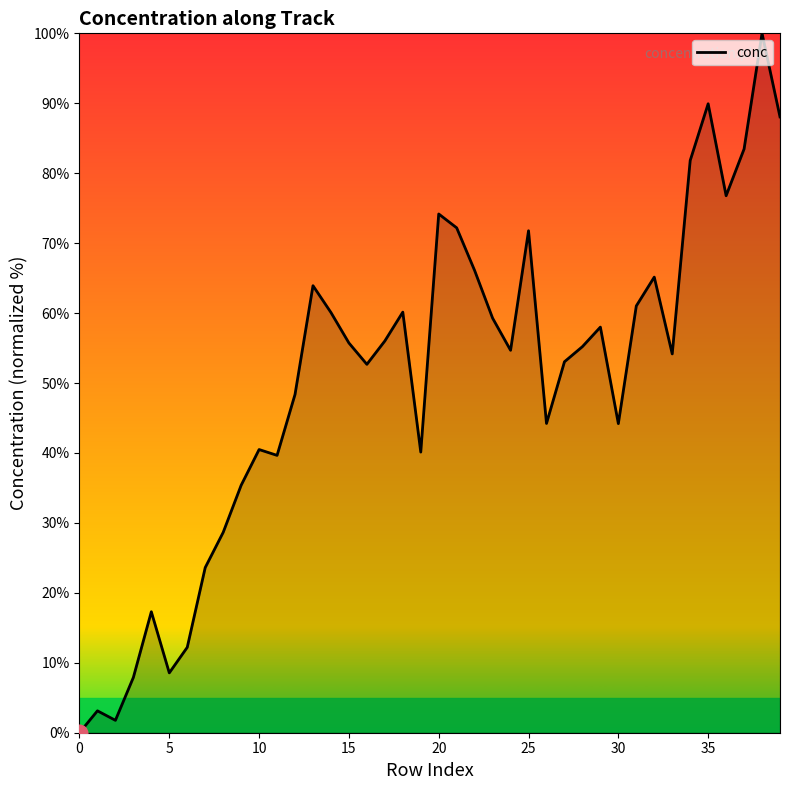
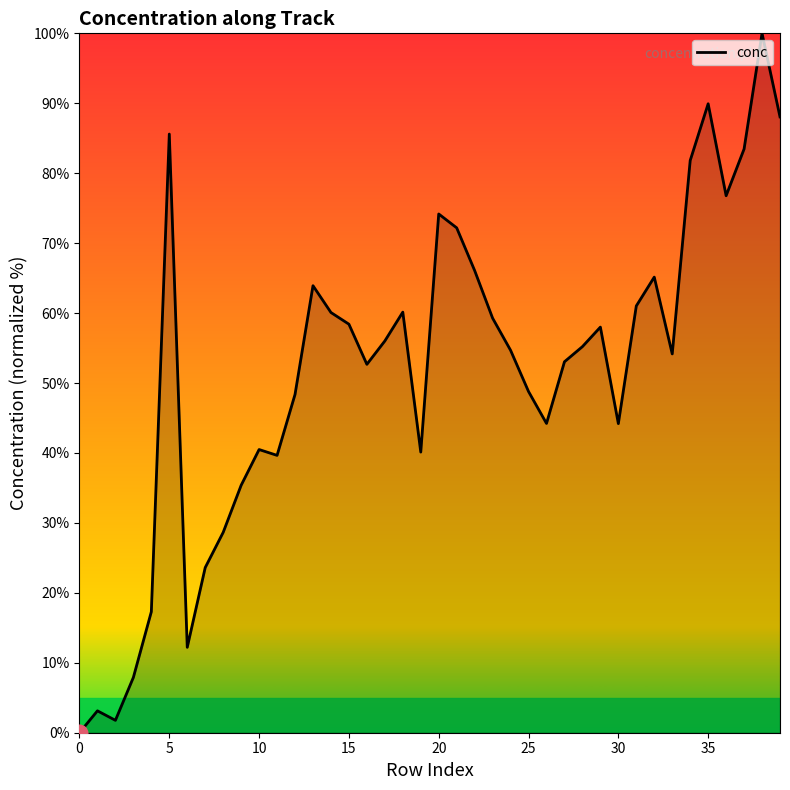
conc, 5: 9% -> 86%
conc, 15: 56% -> 58%
conc, 25: 72% -> 49%
